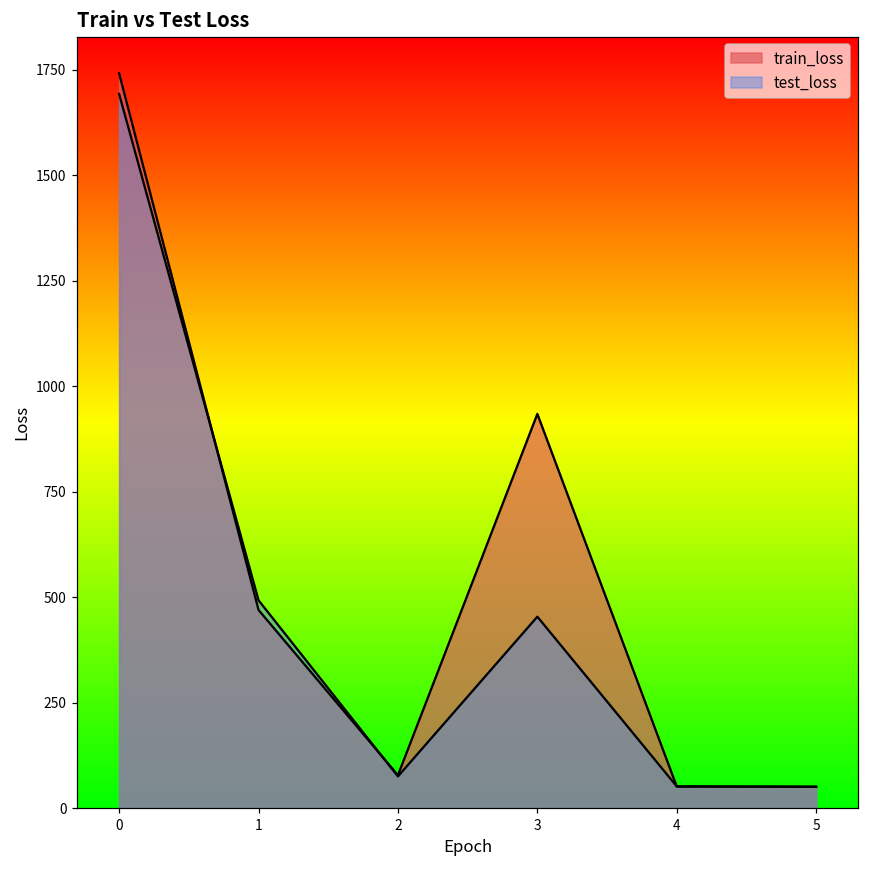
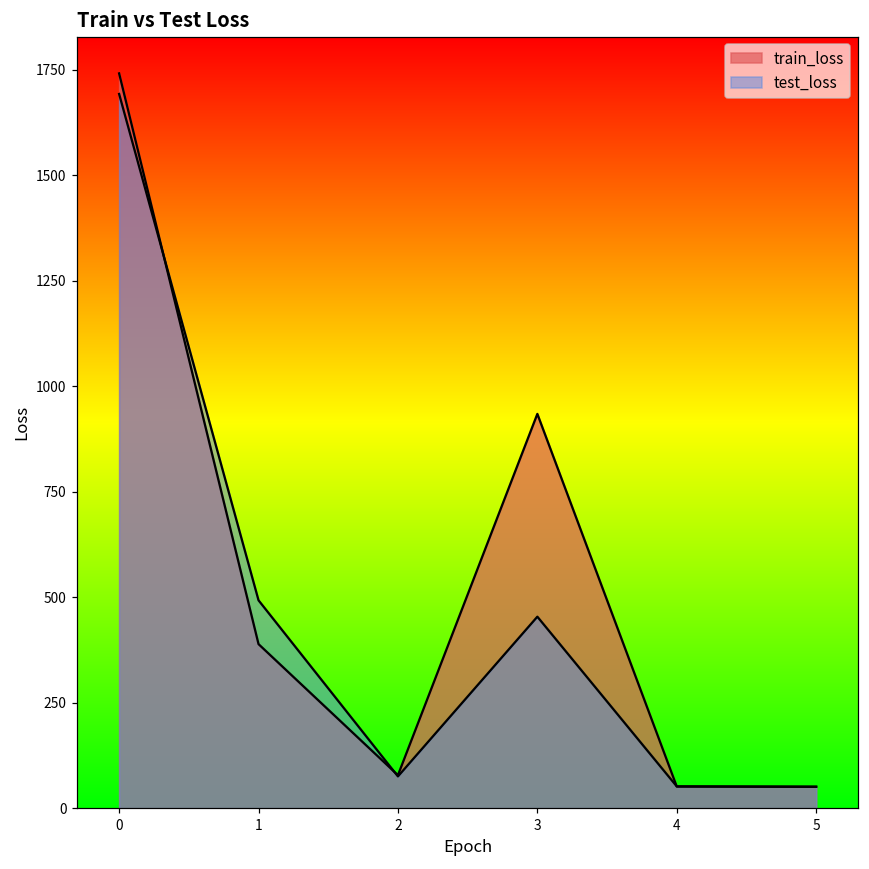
train_loss, 1: 470 -> 390
